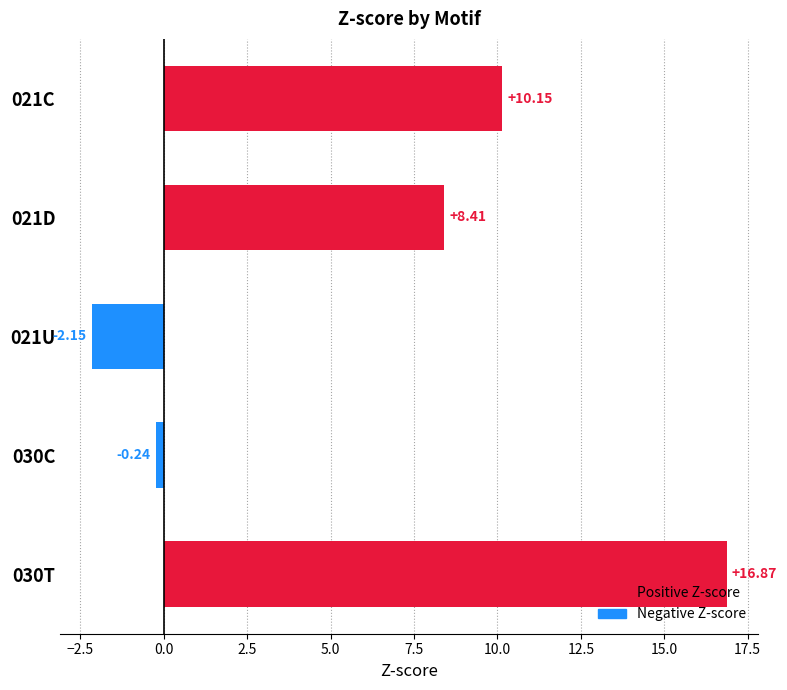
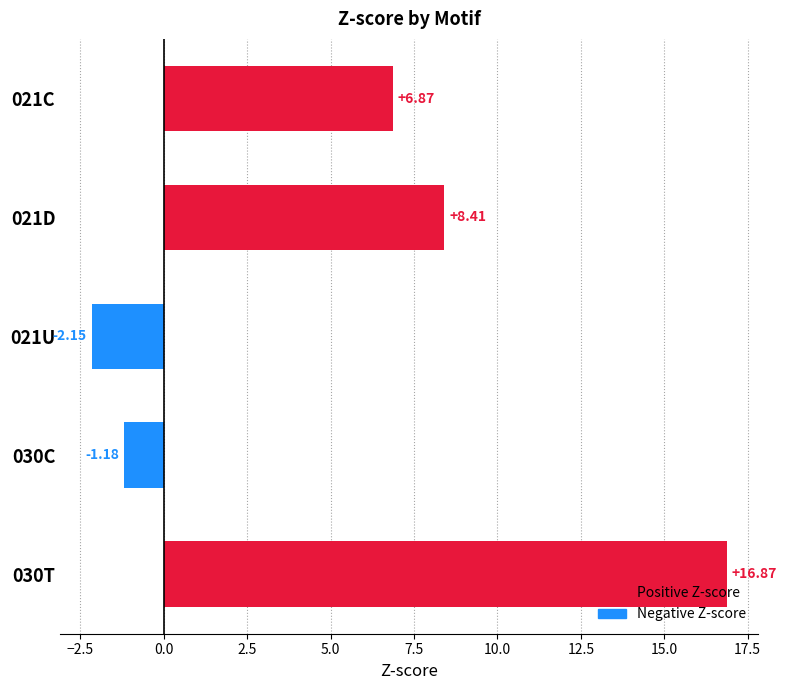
021C: +10.15 -> +6.87
030C: -0.24 -> -1.18
